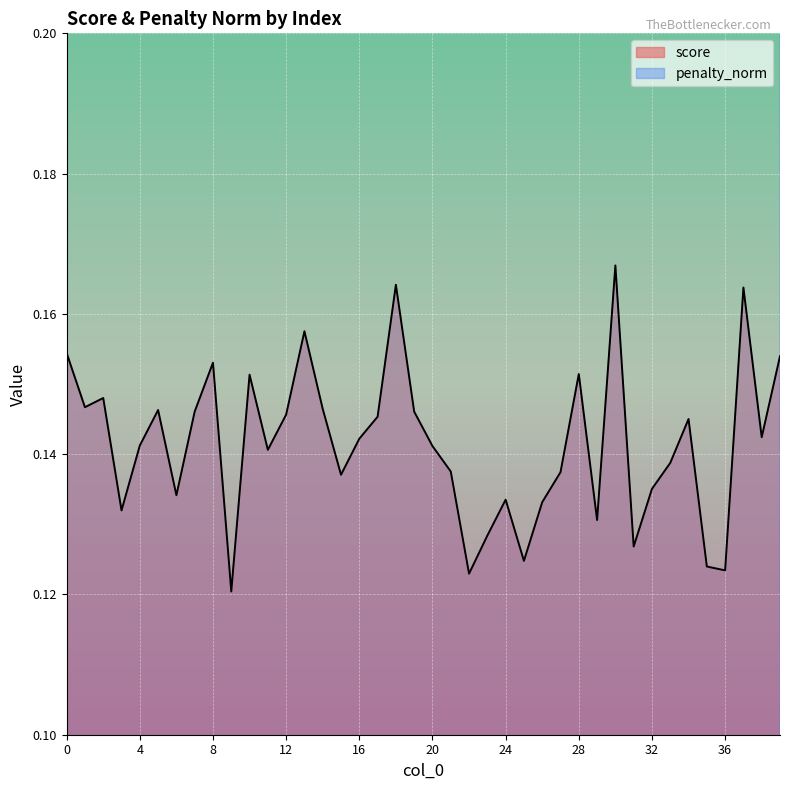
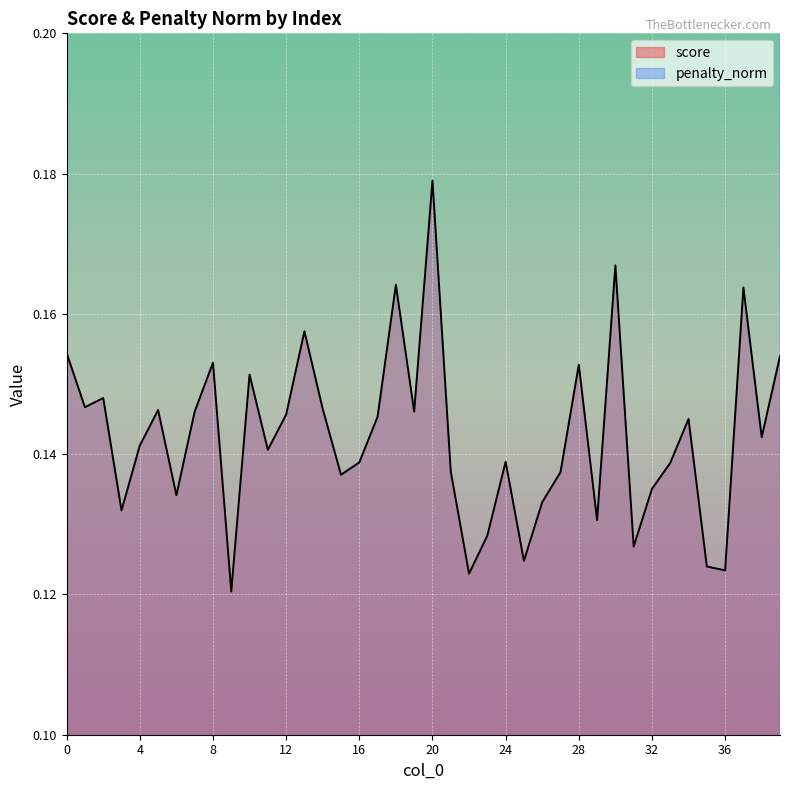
score, 16: 0.142 -> 0.139
score, 20: 0.141 -> 0.179
score, 24: 0.134 -> 0.139
score, 28: 0.151 -> 0.153
